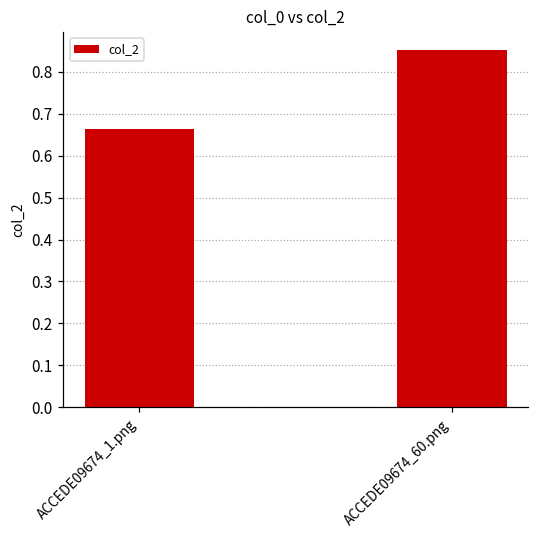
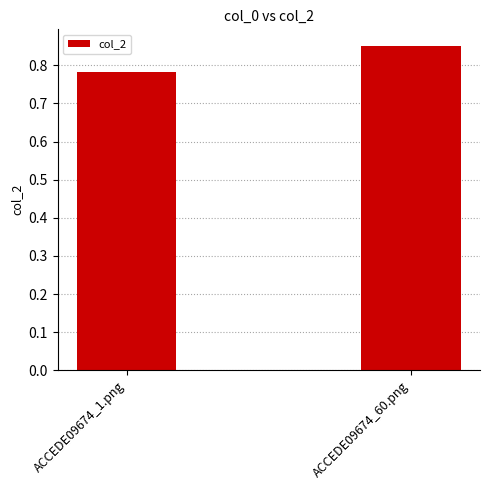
ACCEDE09674_1.png: 0.66 -> 0.78
